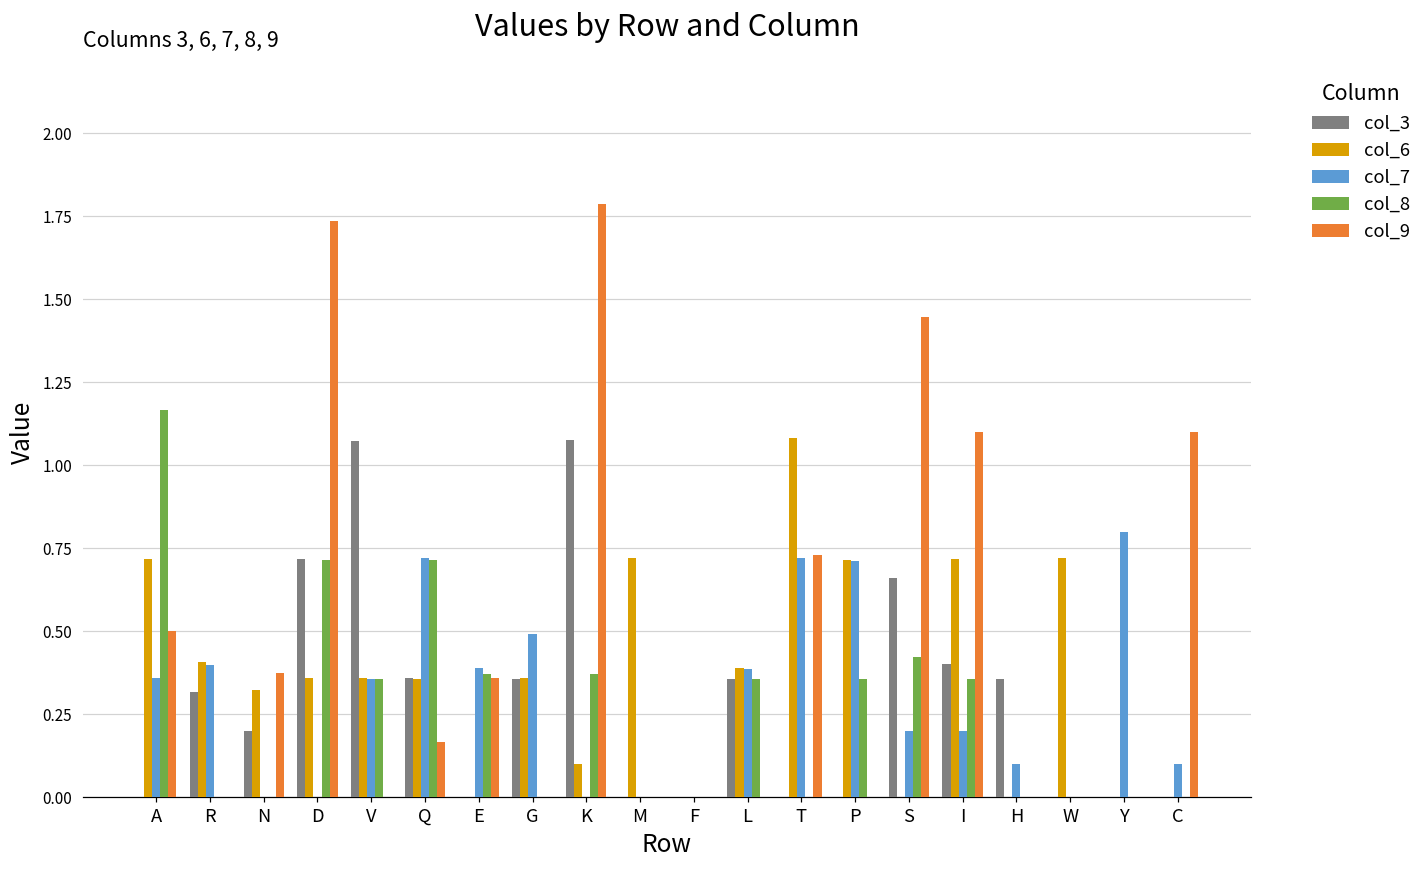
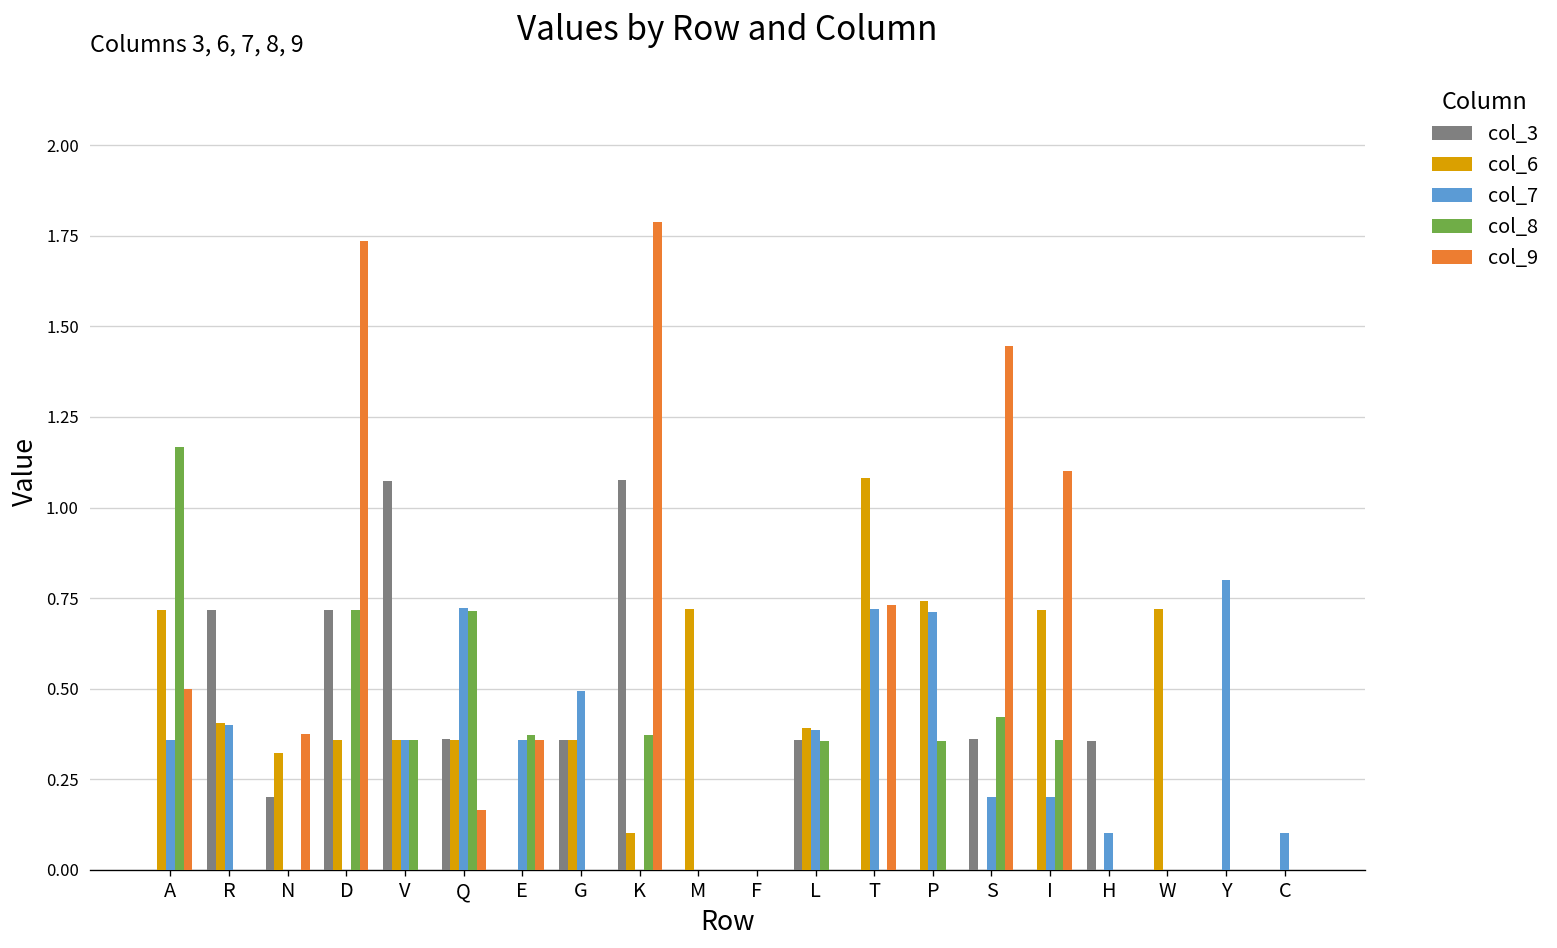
col_3, R: 0.32 -> 0.72
col_7, E: 0.39 -> 0.36
col_6, P: 0.72 -> 0.74
col_3, S: 0.66 -> 0.36
col_3, I: 0.4 -> 0.0
col_9, C: 1.1 -> 0.0
